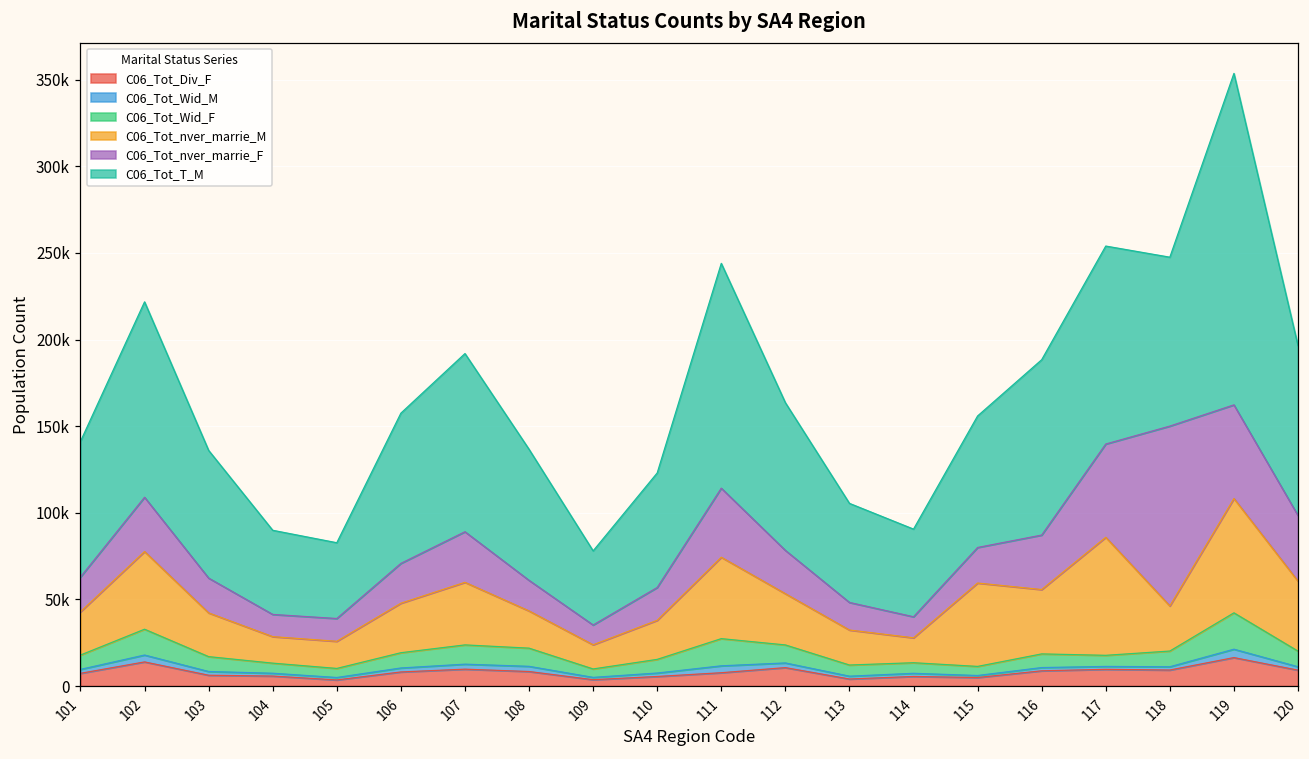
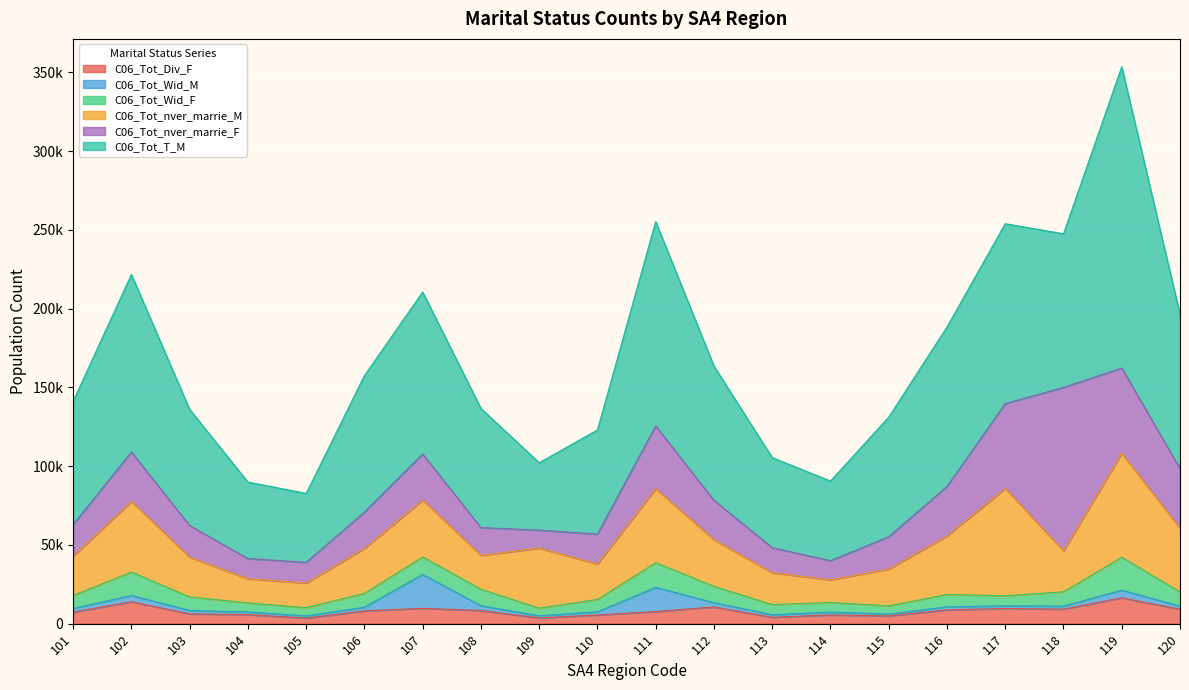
C06_Tot_Wid_M, 107: 3000 -> 22000
C06_Tot_nver_marrie_M, 109: 14000 -> 38000
C06_Tot_Wid_M, 111: 4000 -> 15000
C06_Tot_nver_marrie_M, 115: 48000 -> 23000
